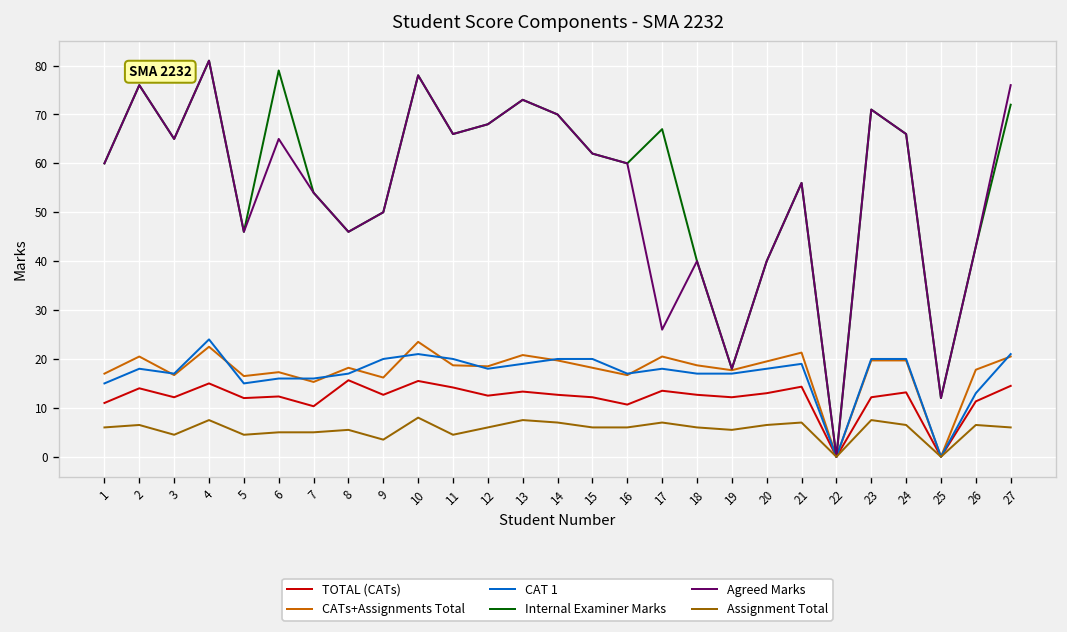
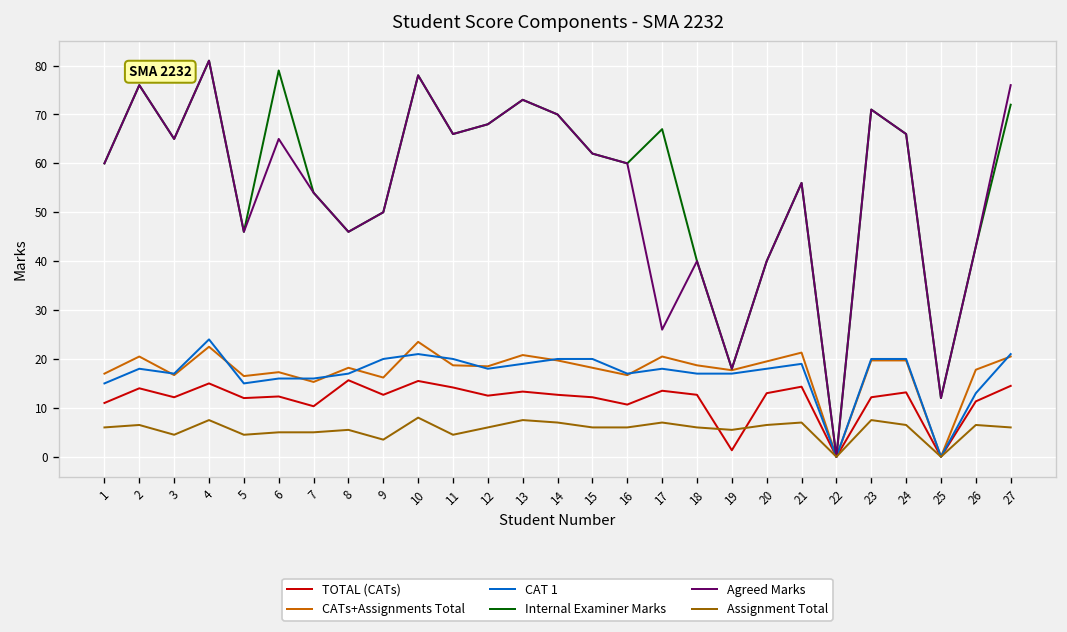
TOTAL (CATs), 19: 12 -> 1
